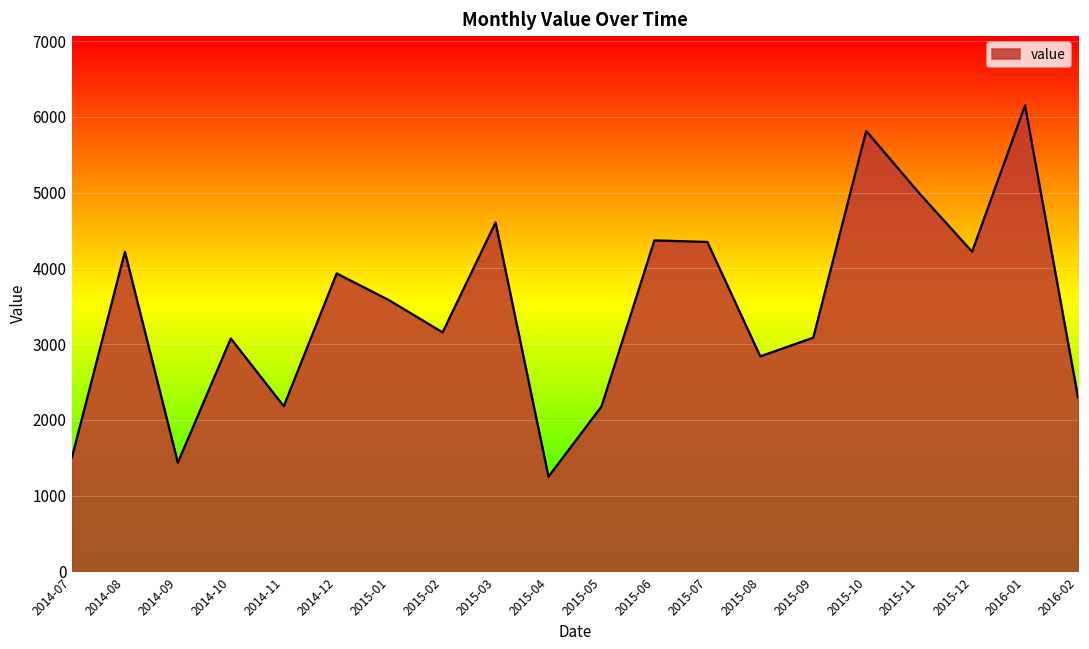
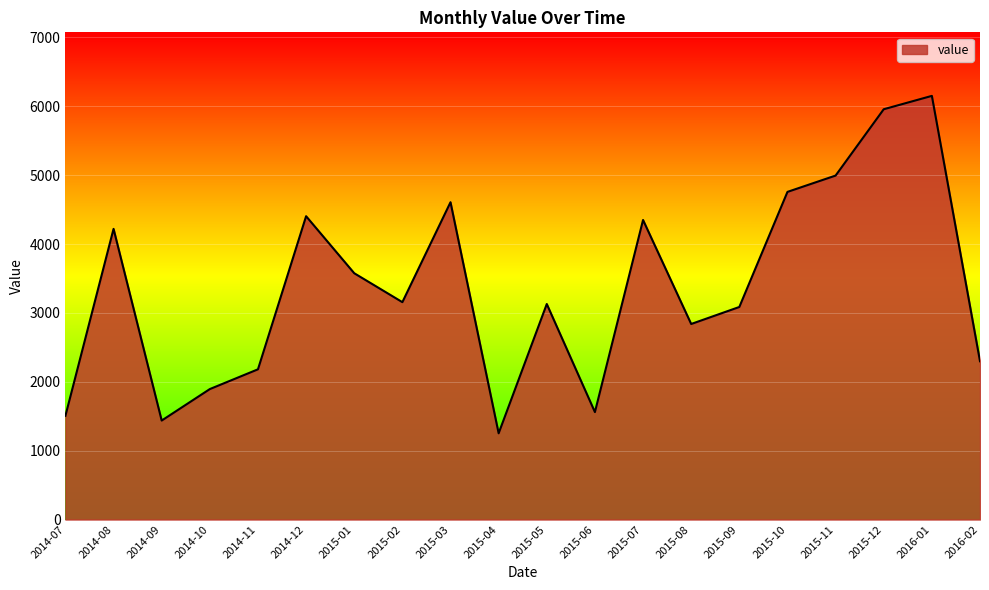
2014-10: 3100 -> 1900
2014-12: 3900 -> 4400
2015-05: 2200 -> 3100
2015-06: 4400 -> 1600
2015-10: 5800 -> 4800
2015-12: 4200 -> 6000
